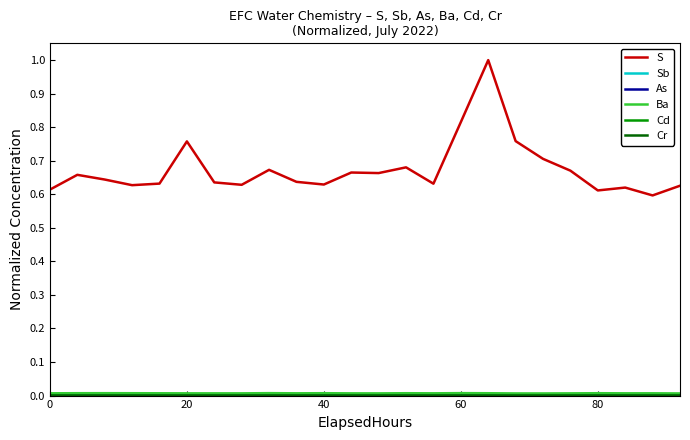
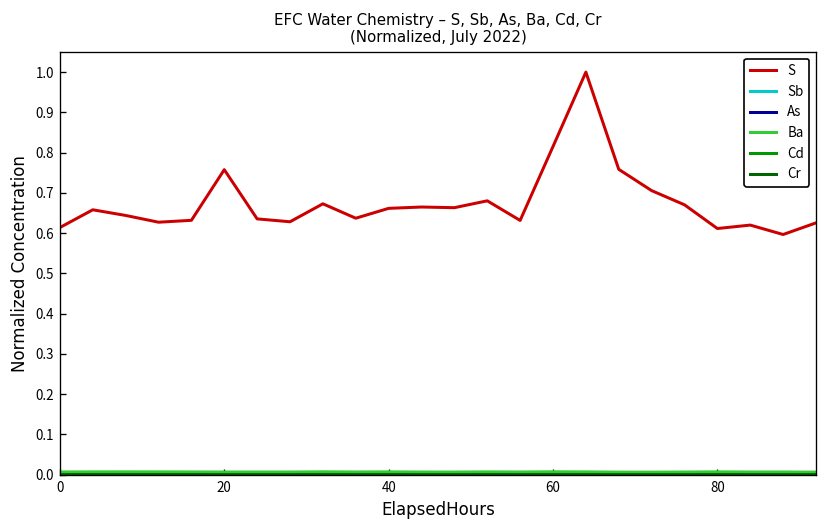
S, 40: 0.63 -> 0.66
